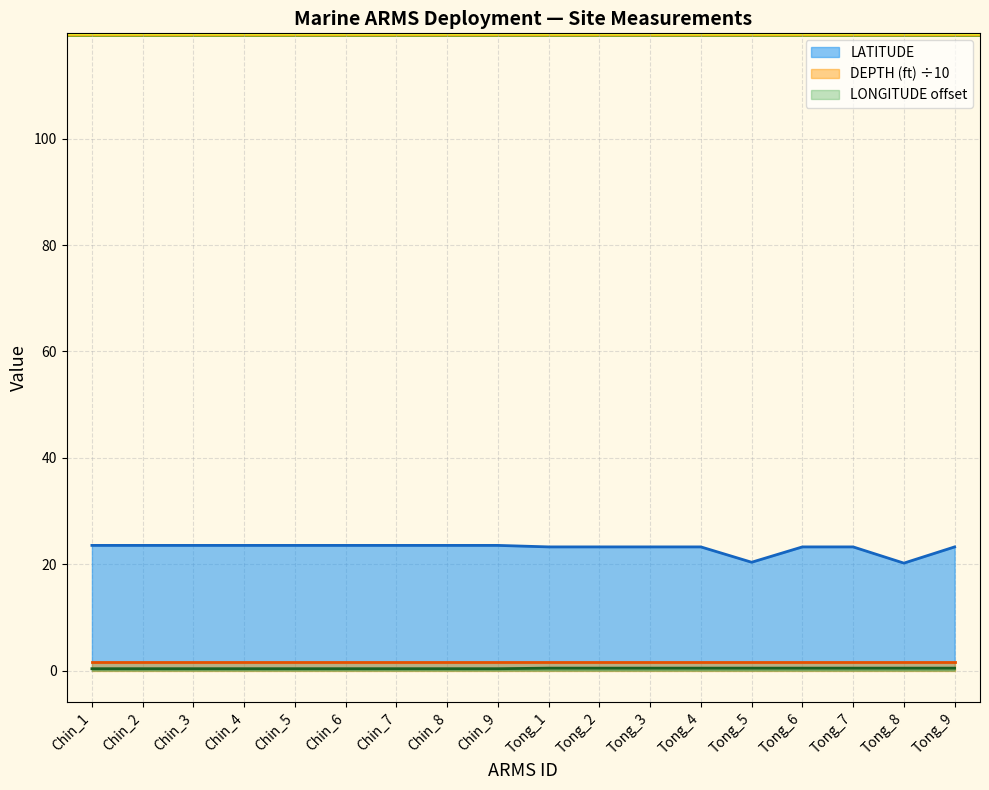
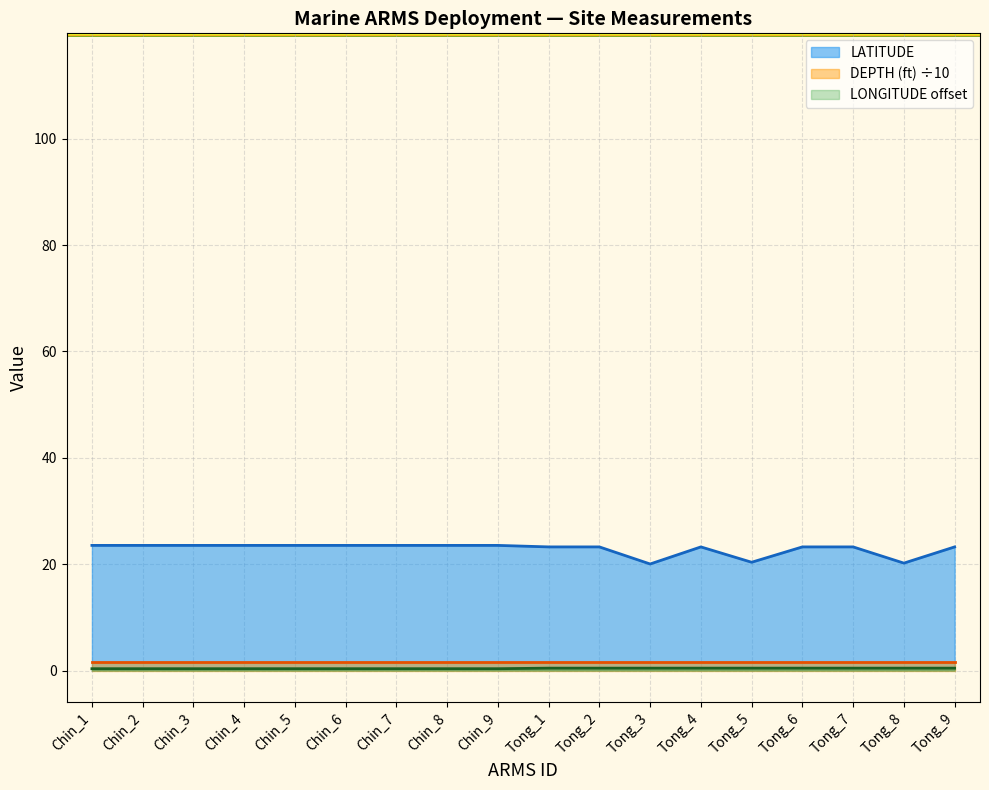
LATITUDE, Tong_3: 23 -> 20
